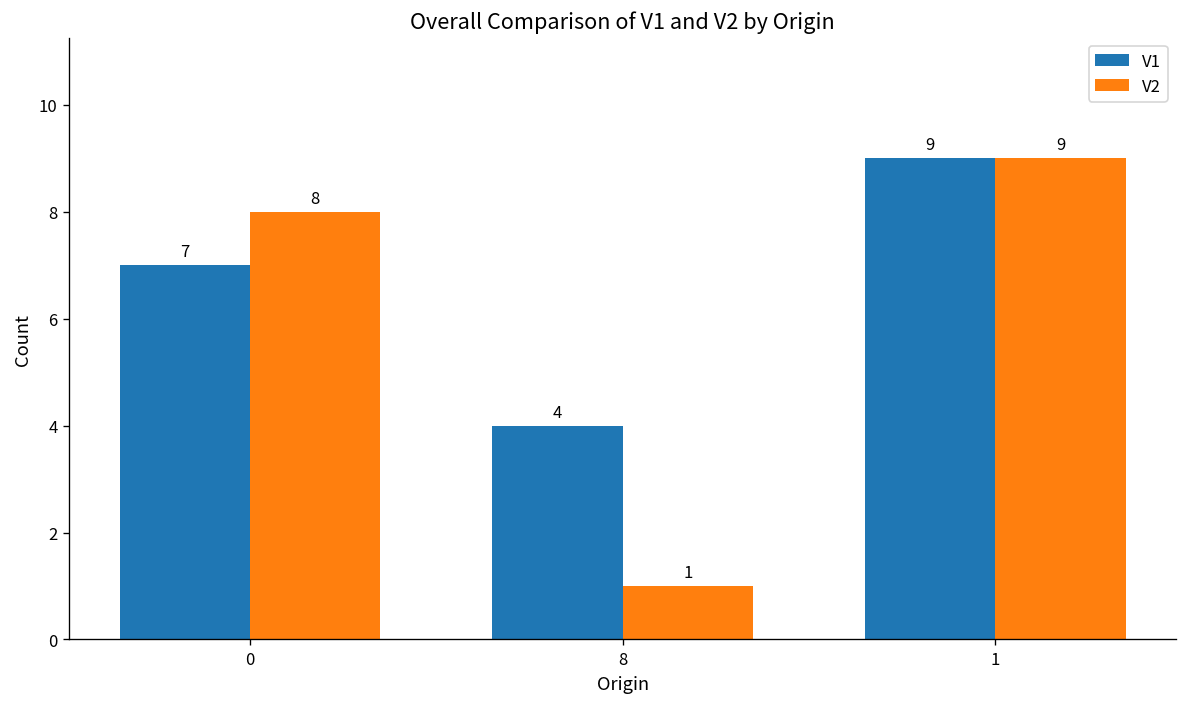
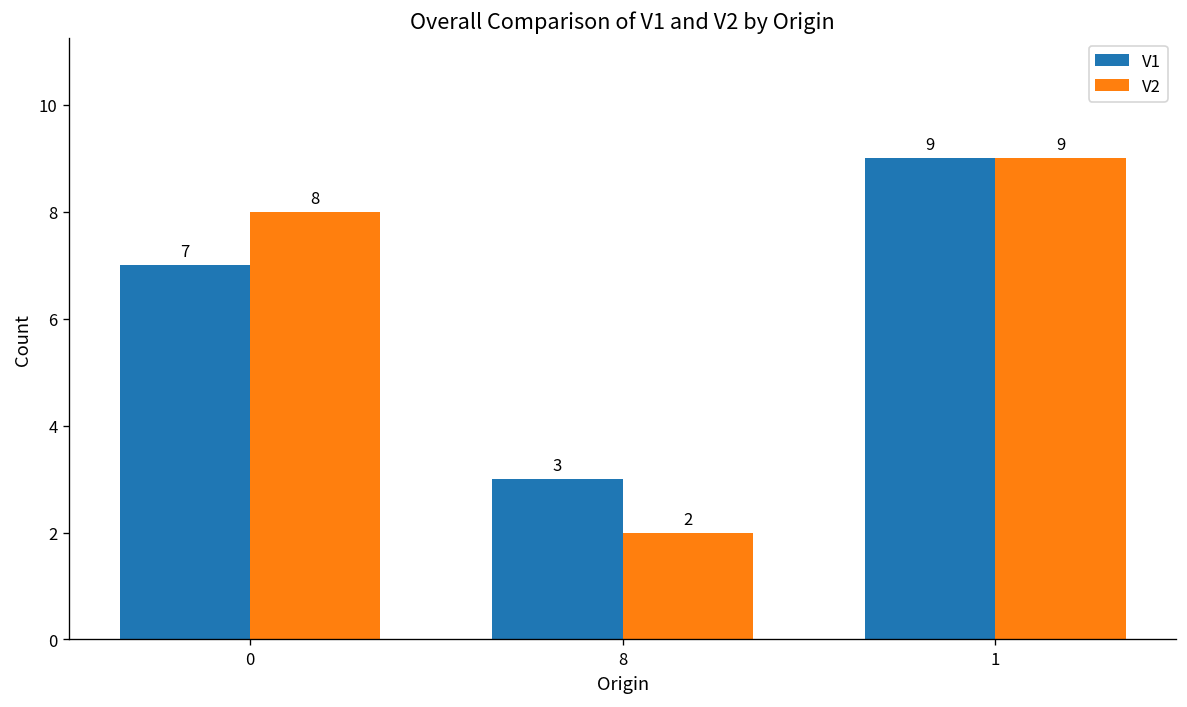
V1, 8: 4 -> 3
V2, 8: 1 -> 2
